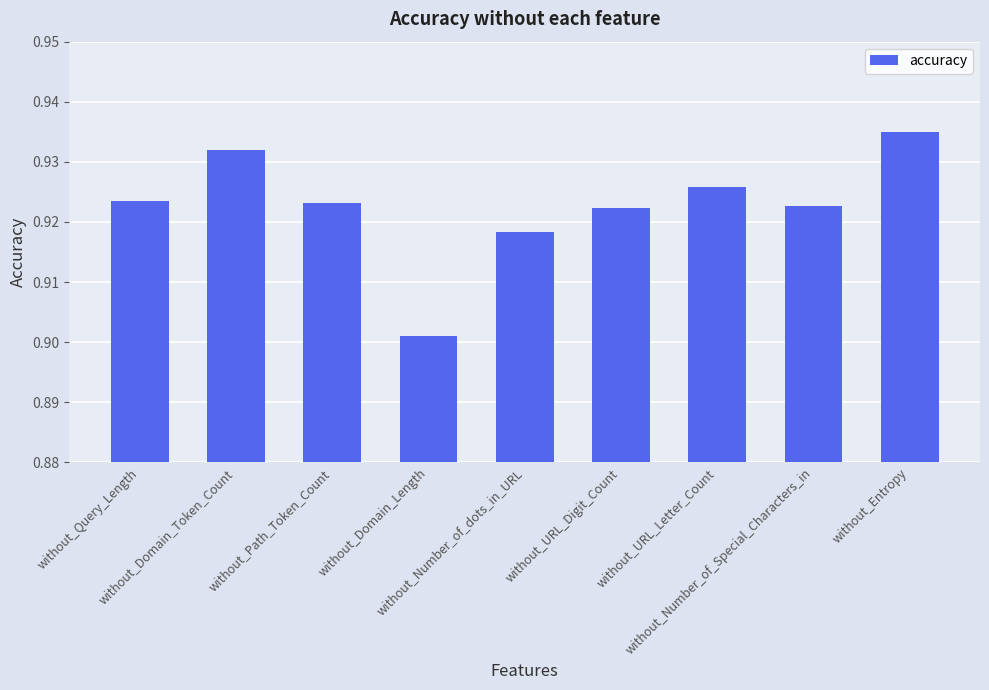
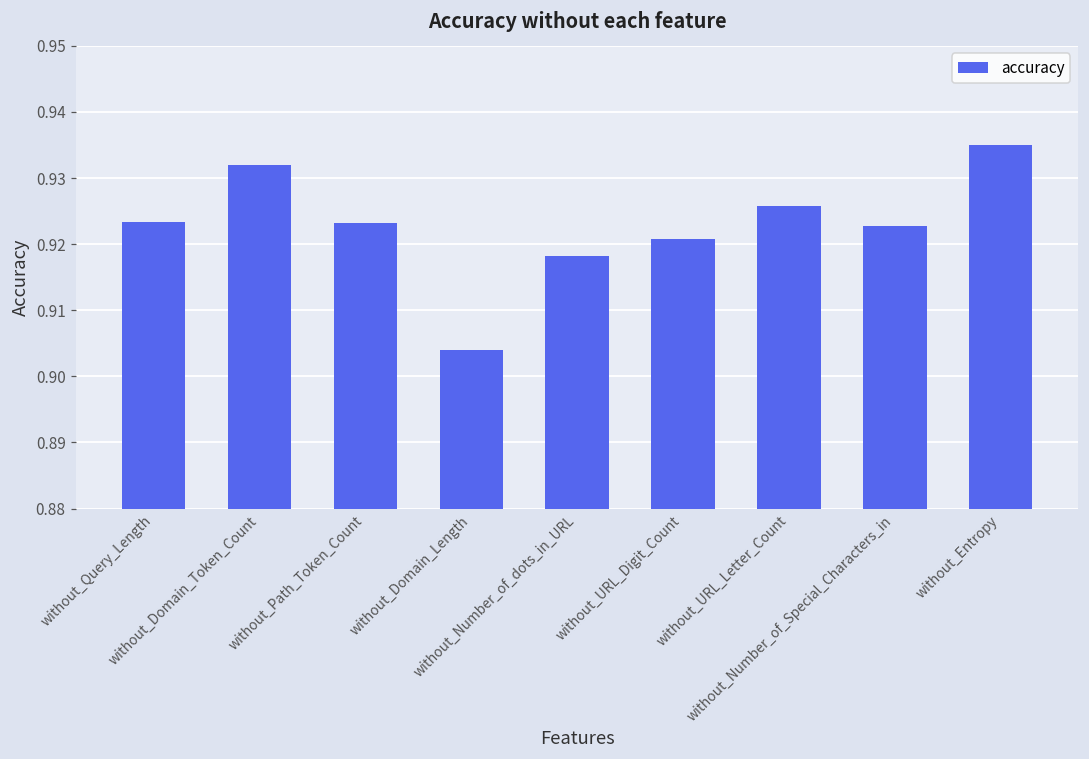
without_Domain_Length: 0.901 -> 0.904
without_URL_Digit_Count: 0.922 -> 0.921
